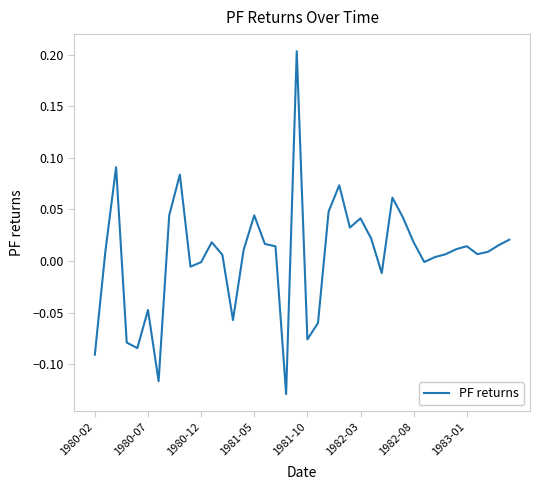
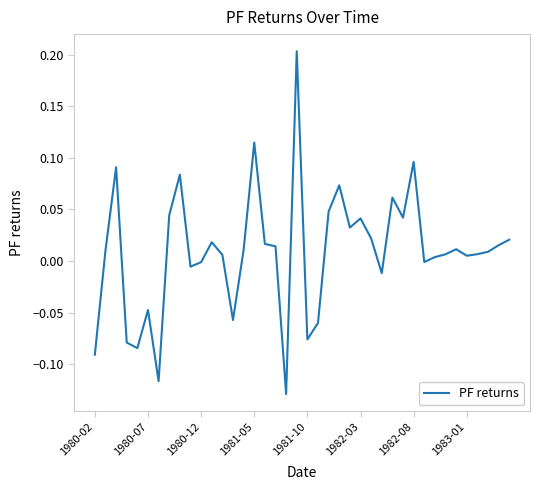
1981-05: 0.044 -> 0.115
1982-08: 0.018 -> 0.096
1983-01: 0.014 -> 0.005
